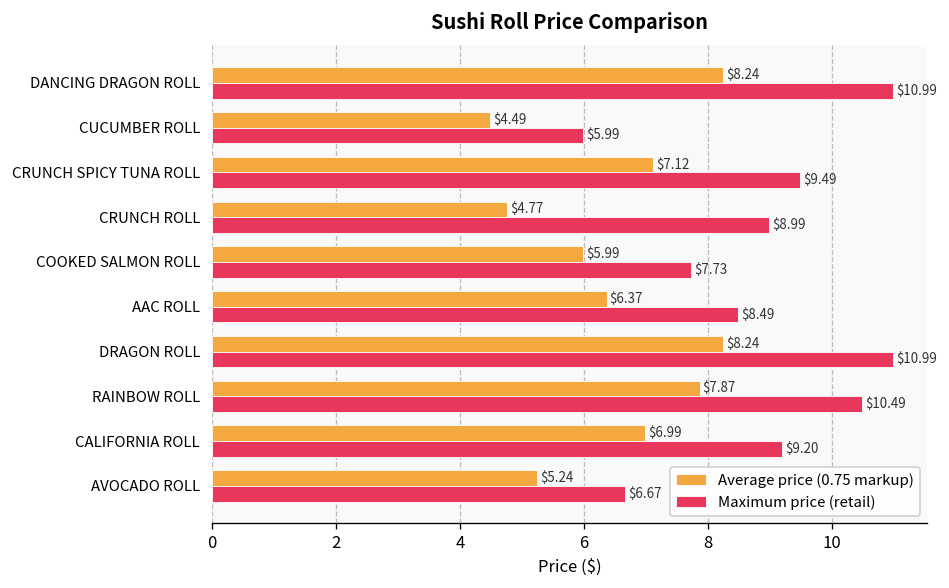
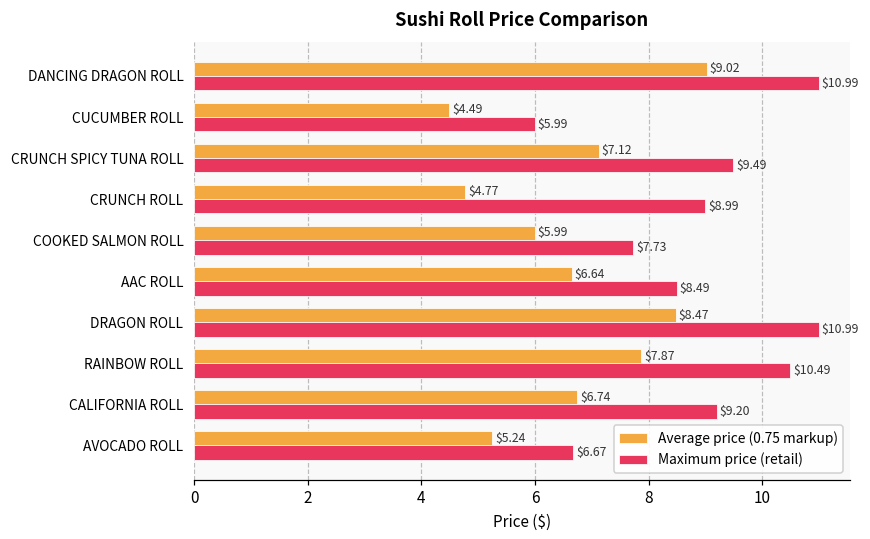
Average price (0.75 markup), DANCING DRAGON ROLL: $8.24 -> $9.02
Average price (0.75 markup), AAC ROLL: $6.37 -> $6.64
Average price (0.75 markup), DRAGON ROLL: $8.24 -> $8.47
Average price (0.75 markup), CALIFORNIA ROLL: $6.99 -> $6.74
